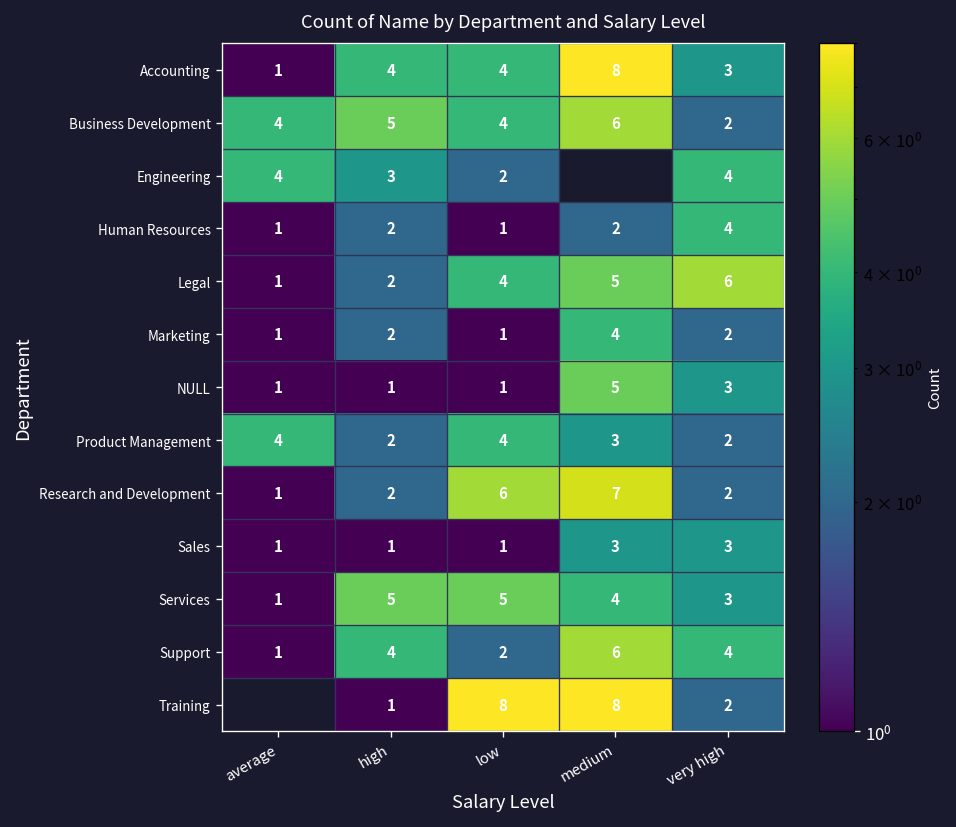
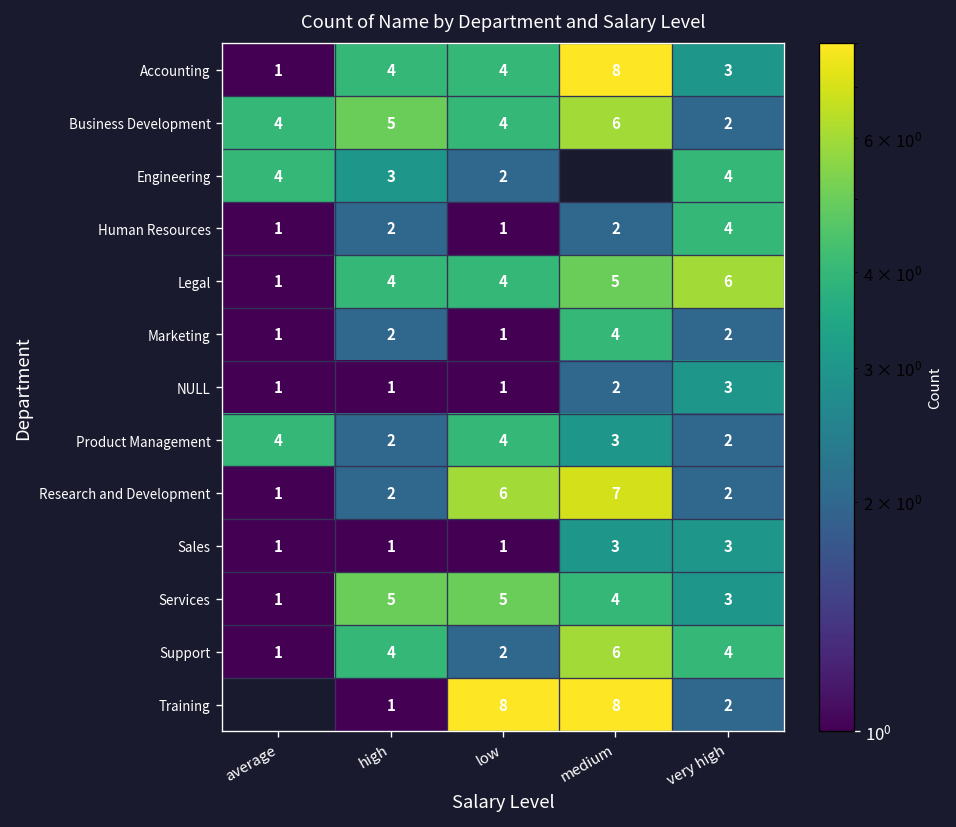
Legal, high: 2 -> 4
NULL, medium: 5 -> 2
